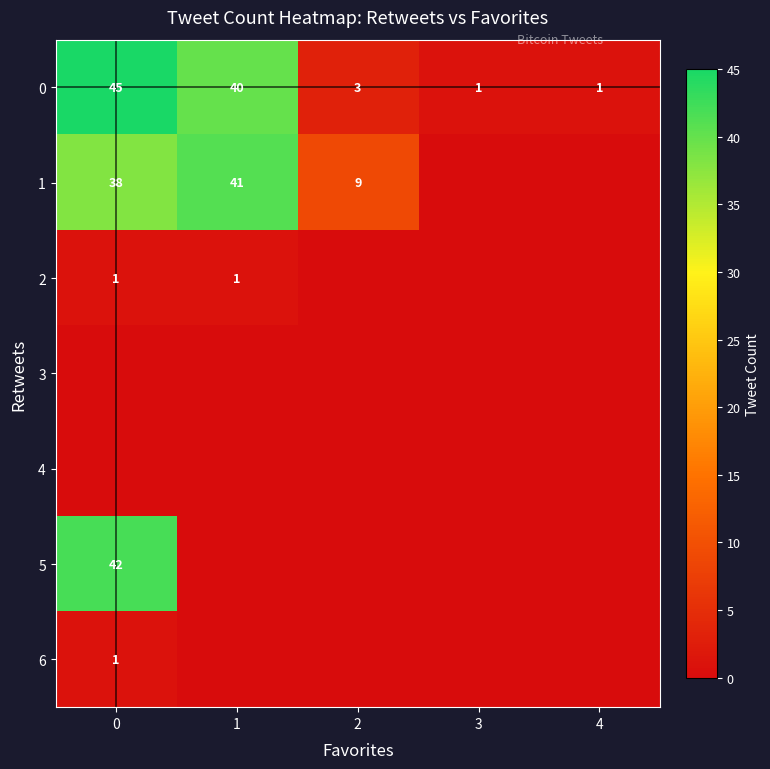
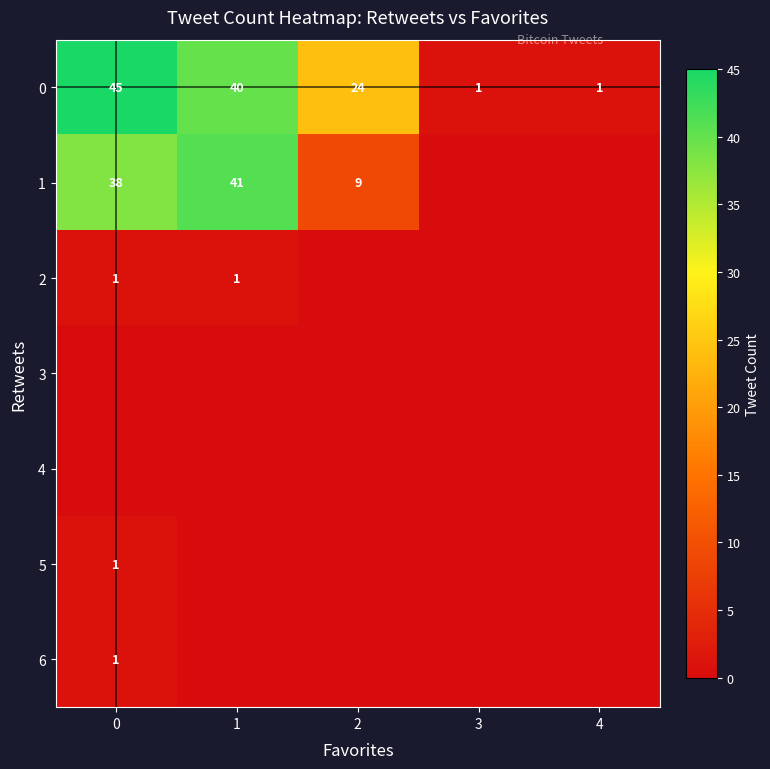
0, 2: 3 -> 24
5, 0: 42 -> 1
